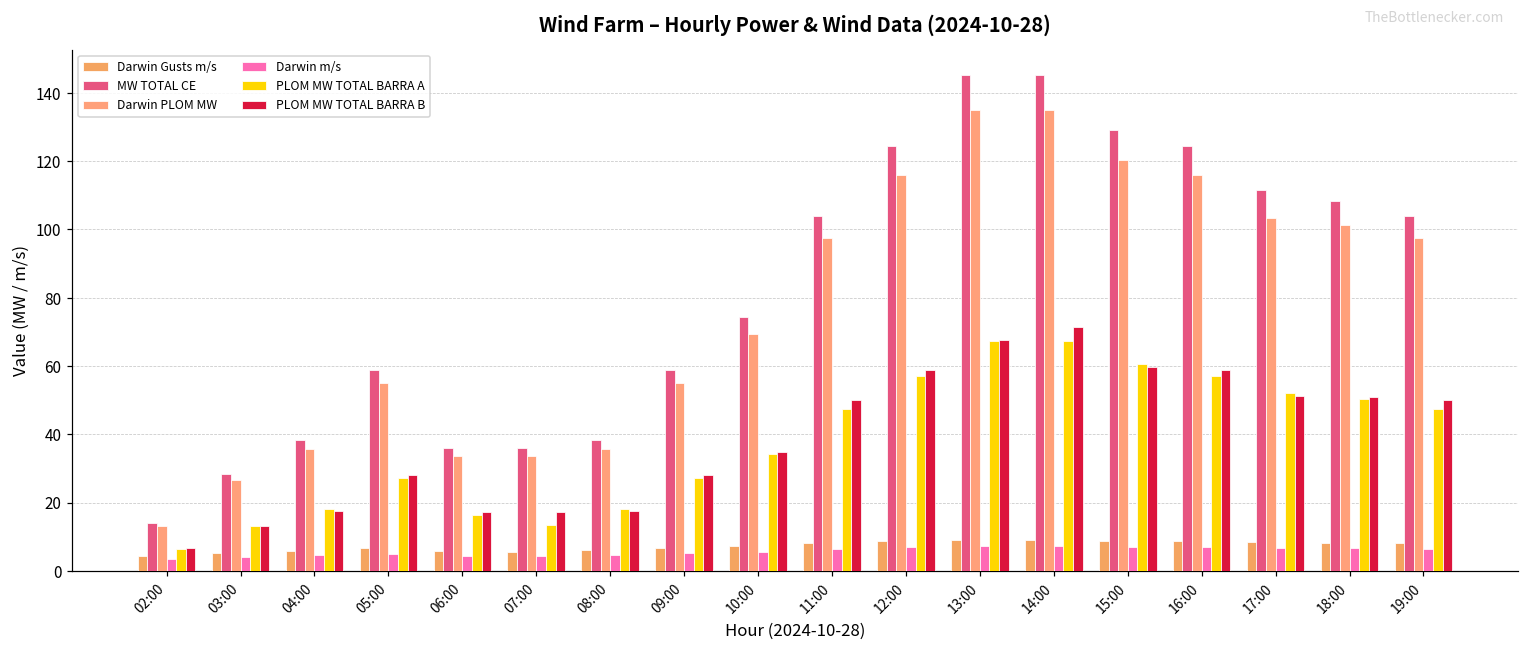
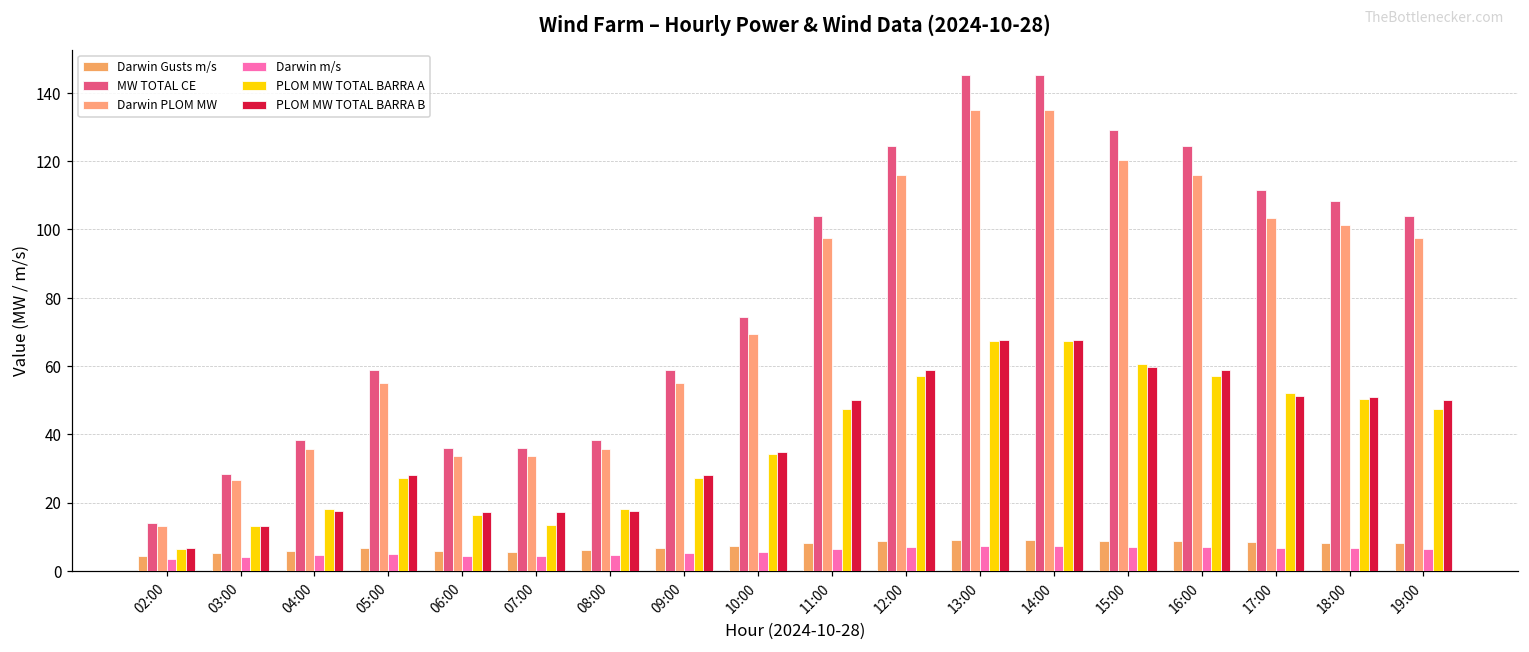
PLOM MW TOTAL BARRA B, 14:00: 71 -> 68
